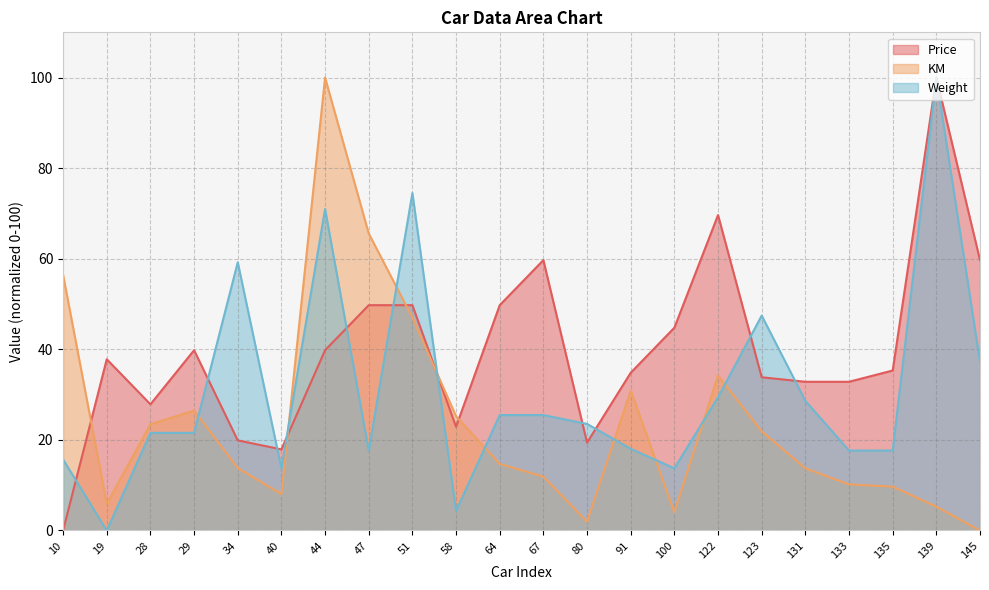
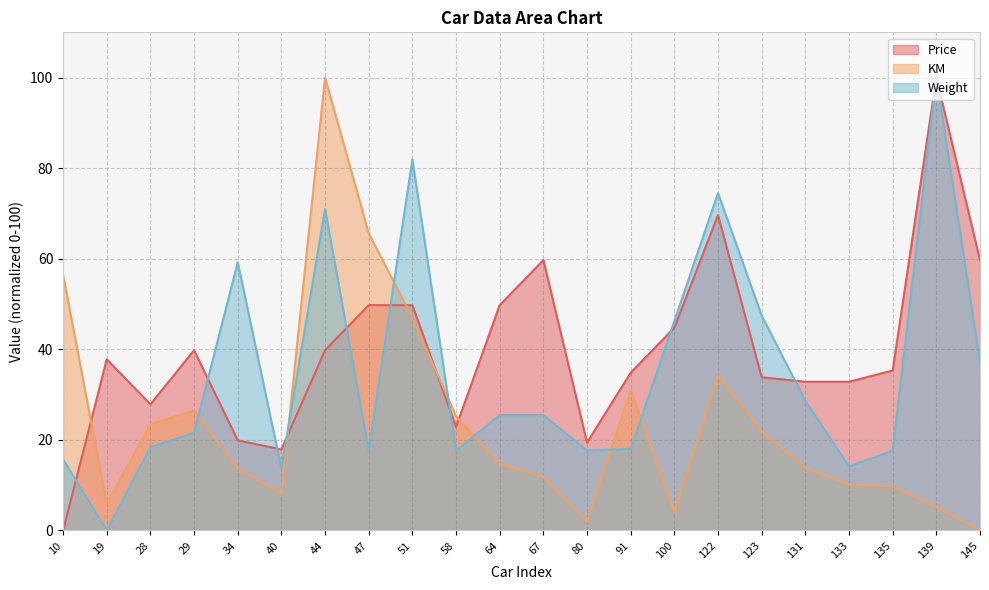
Weight, 28: 22 -> 18
Weight, 51: 75 -> 82
Weight, 58: 4 -> 18
Weight, 80: 24 -> 18
Weight, 100: 14 -> 46
Weight, 122: 29 -> 75
Weight, 133: 18 -> 14
